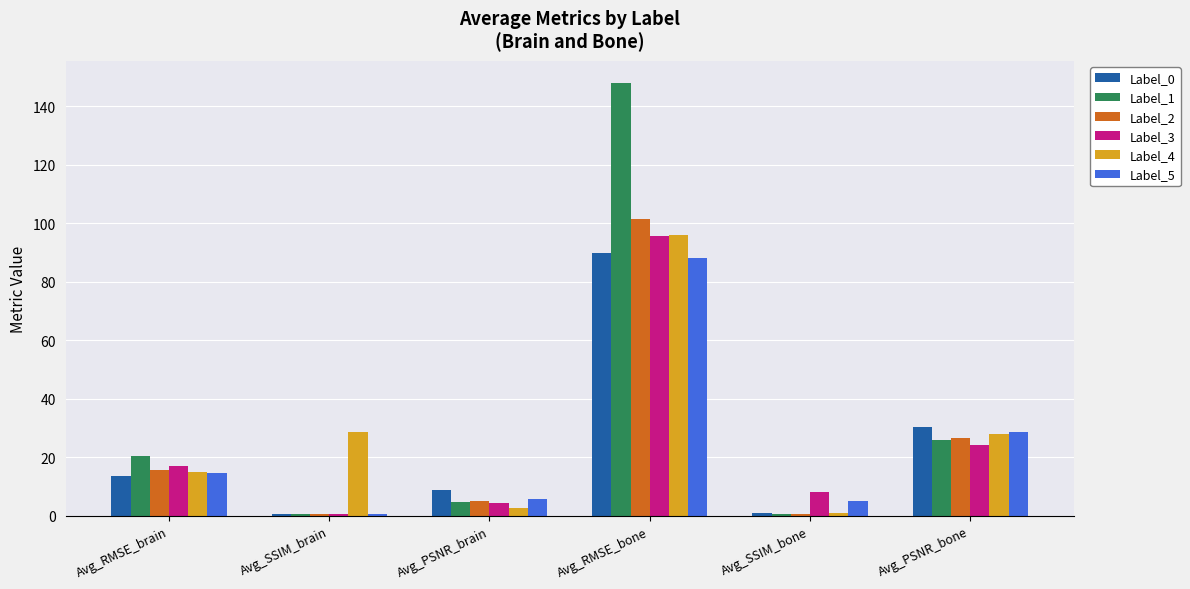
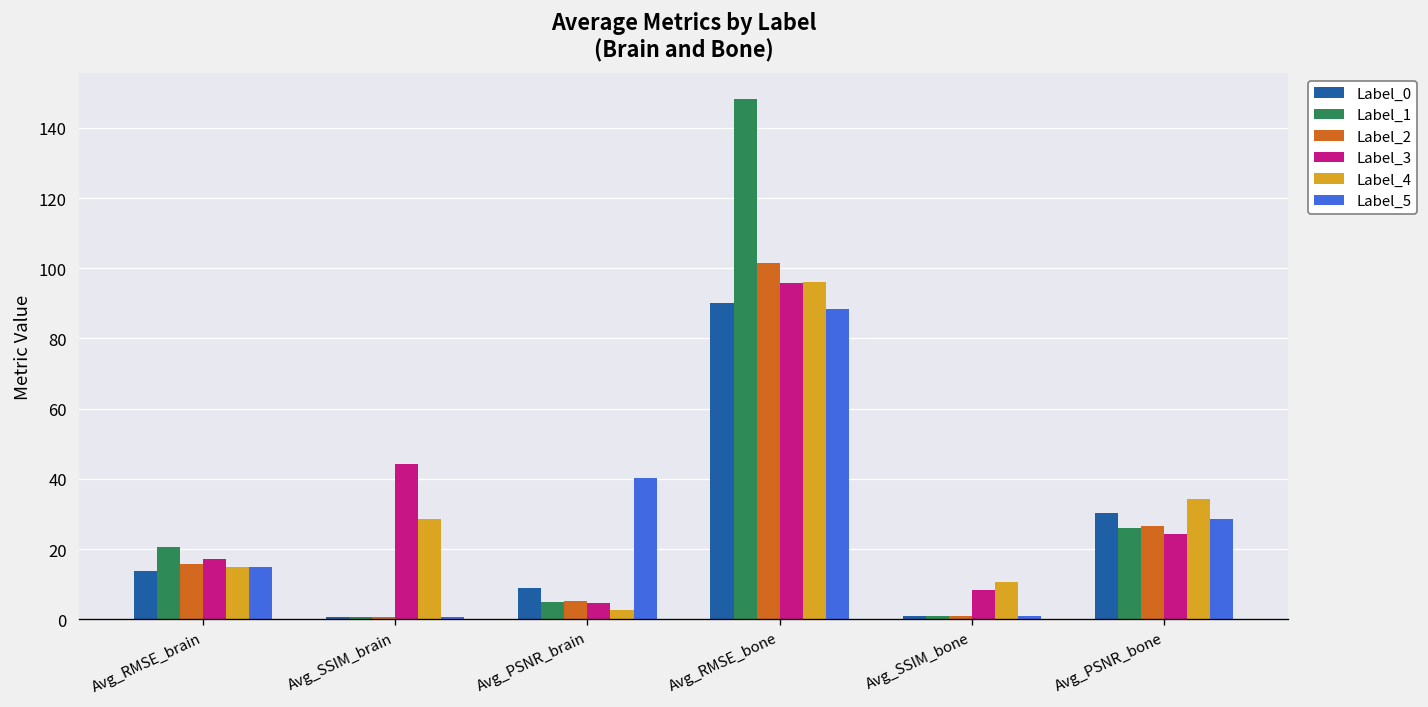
Label_3, Avg_SSIM_brain: 1 -> 44
Label_5, Avg_PSNR_brain: 6 -> 40
Label_4, Avg_SSIM_bone: 1 -> 11
Label_5, Avg_SSIM_bone: 5 -> 1
Label_4, Avg_PSNR_bone: 28 -> 34
